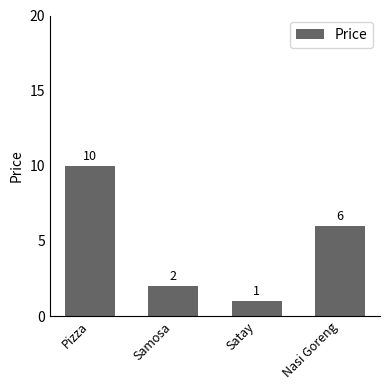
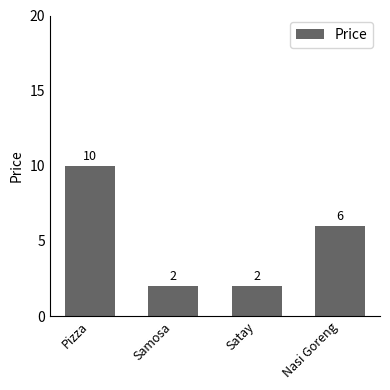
Satay: 1 -> 2
